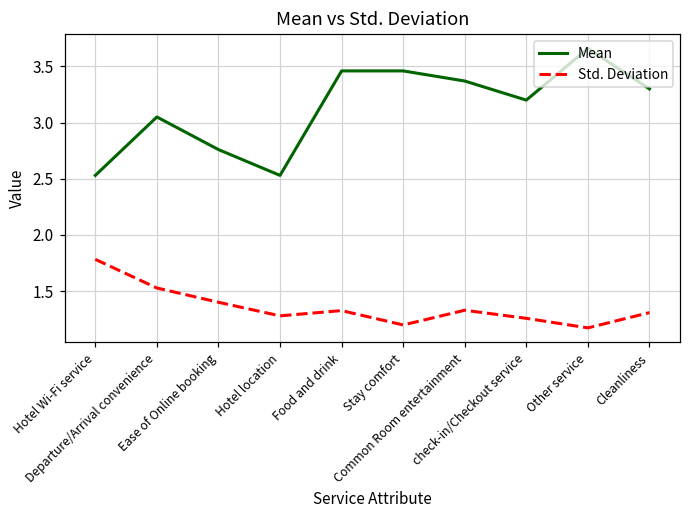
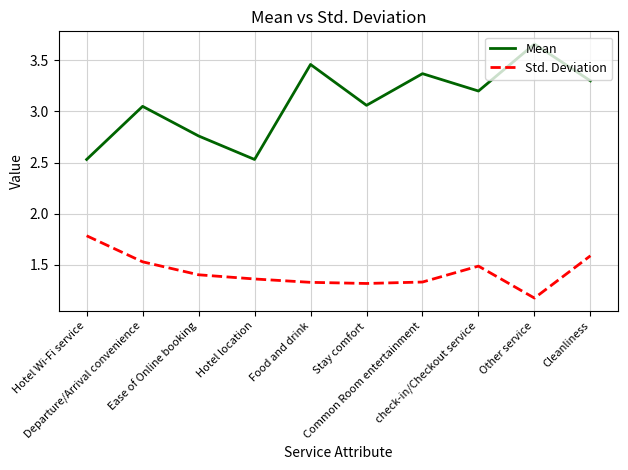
Std. Deviation, Hotel location: 1.28 -> 1.36
Mean, Stay comfort: 3.46 -> 3.06
Std. Deviation, Stay comfort: 1.20 -> 1.32
Std. Deviation, check-in/Checkout service: 1.26 -> 1.49
Std. Deviation, Cleanliness: 1.31 -> 1.59
